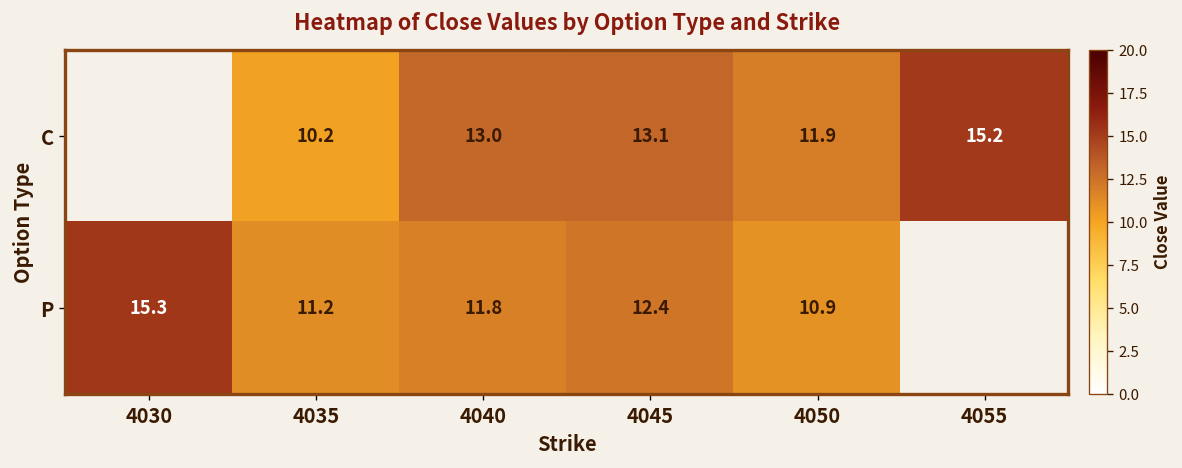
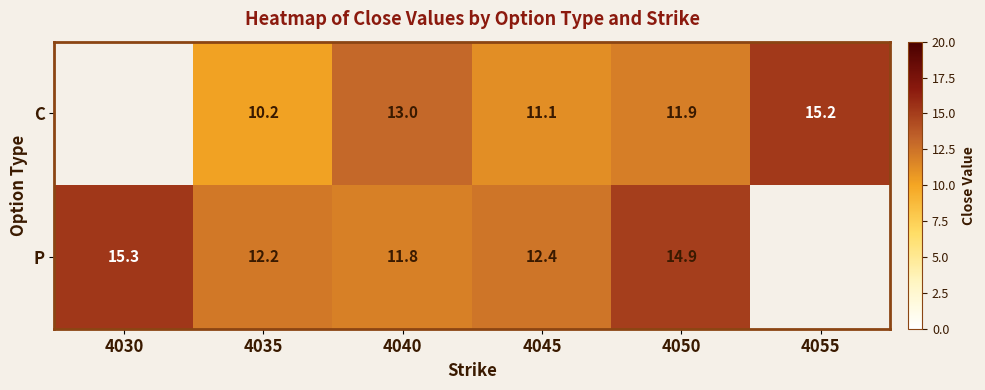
C, 4045: 13.1 -> 11.1
P, 4035: 11.2 -> 12.2
P, 4050: 10.9 -> 14.9
